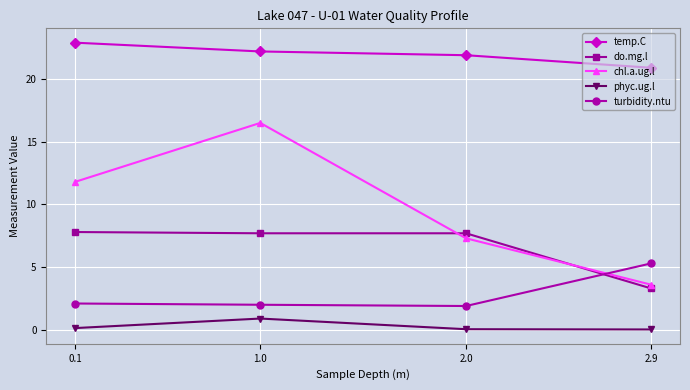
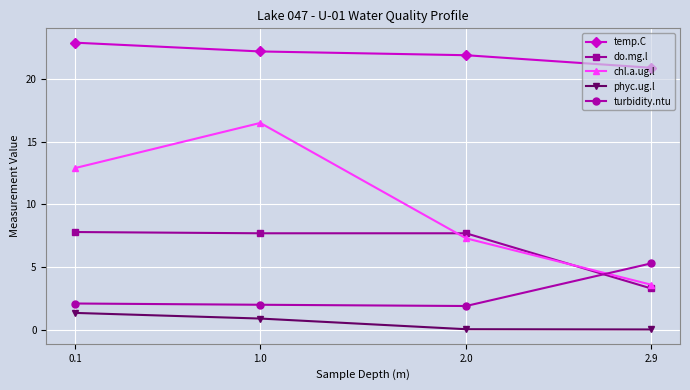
chl.a.ug.l, 0.1: 11.8 -> 12.9
phyc.ug.l, 0.1: 0.1 -> 1.4
